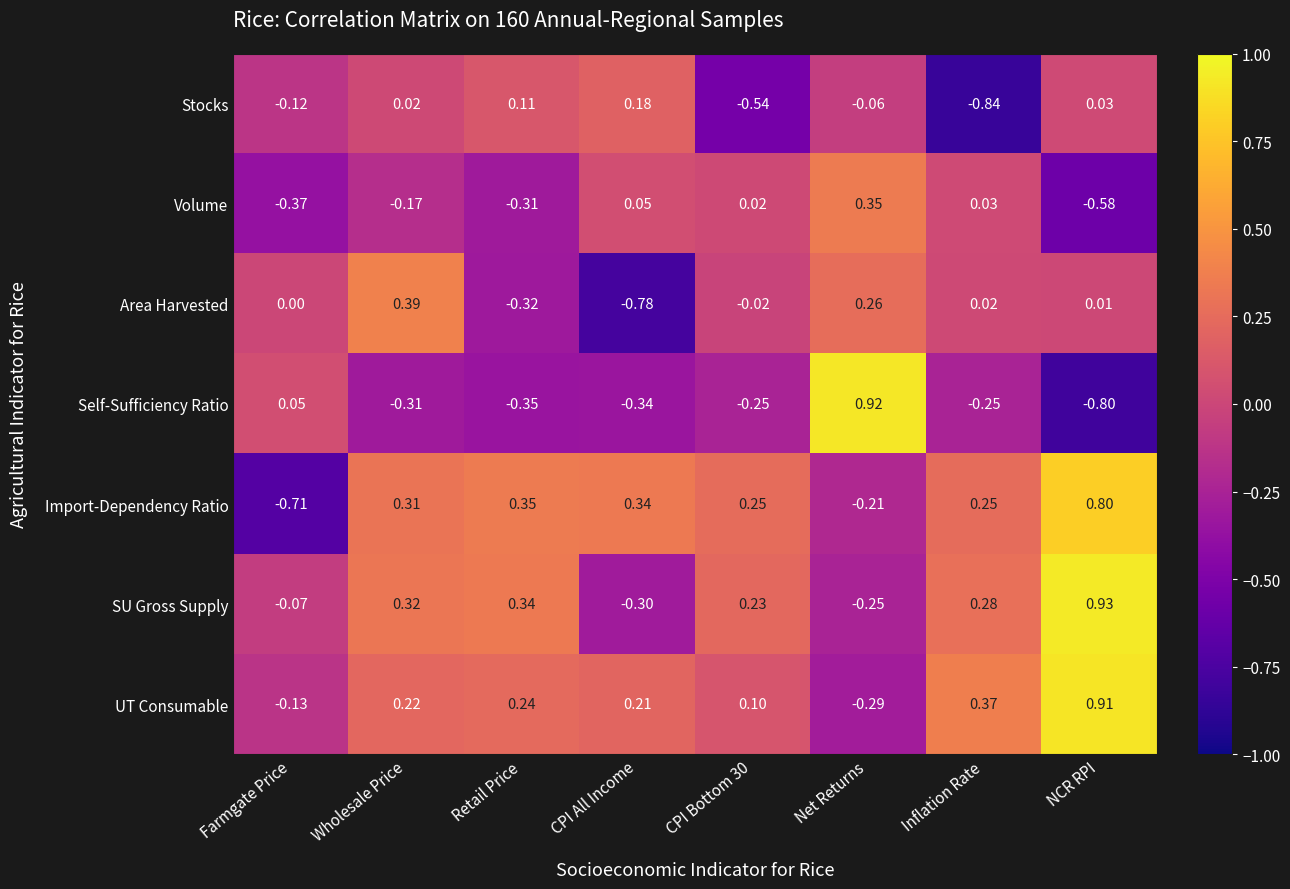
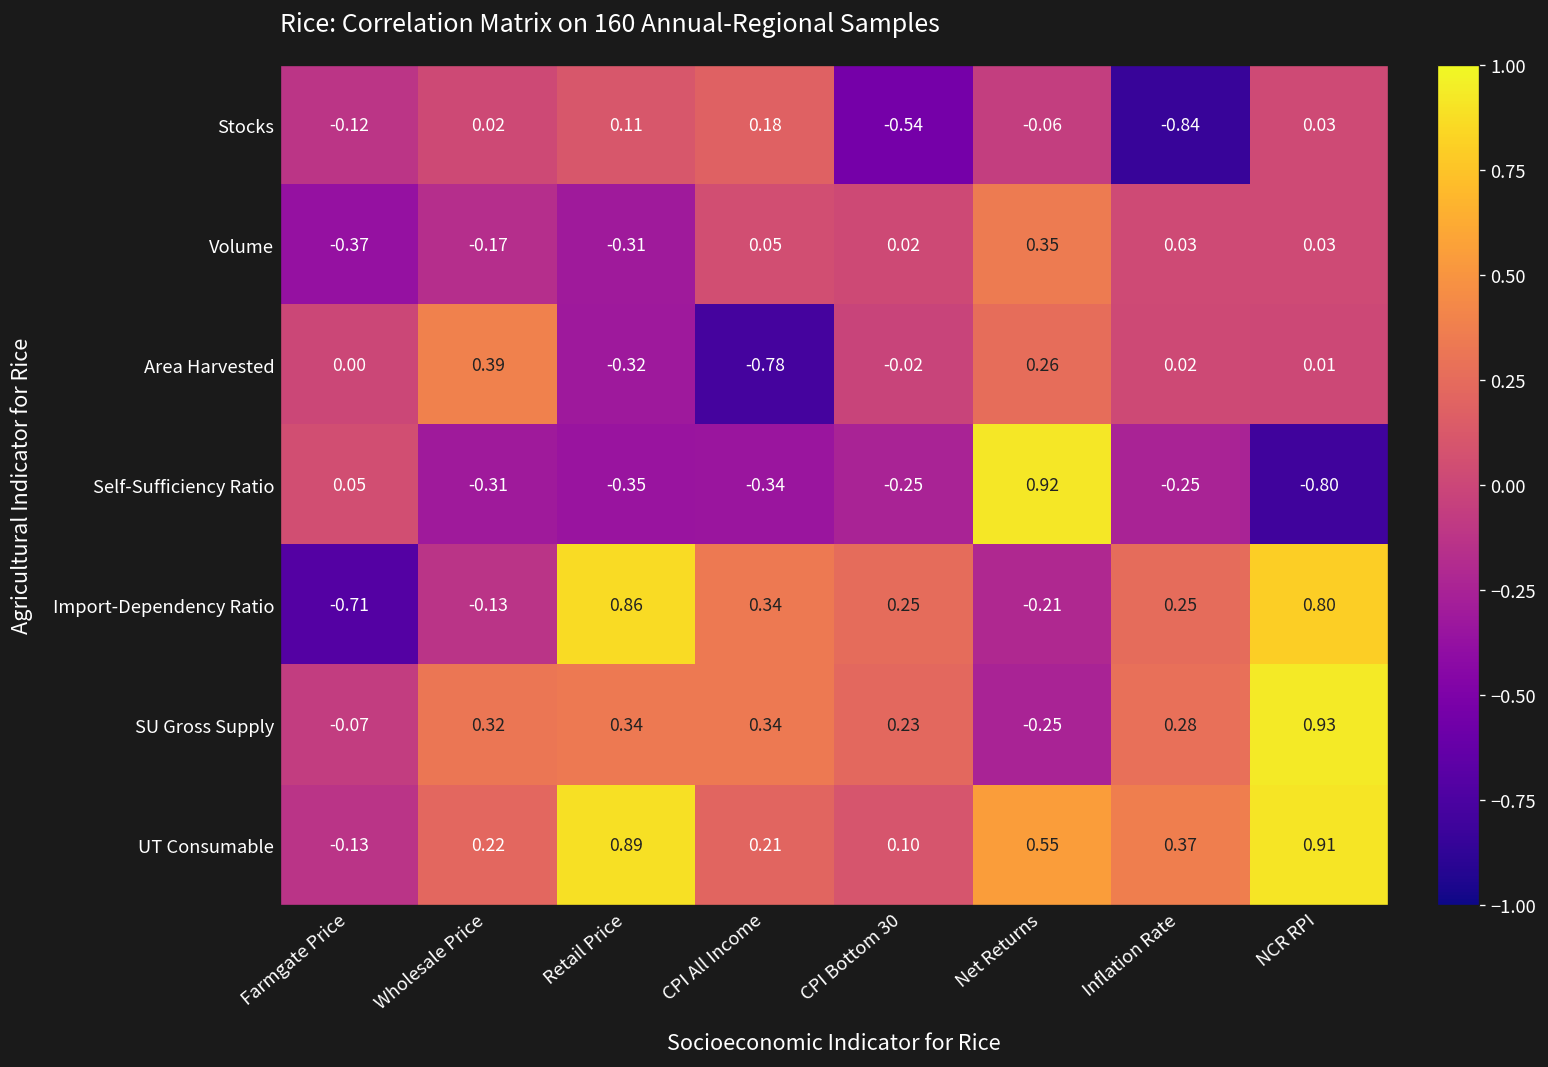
Volume, NCR RPI: -0.58 -> 0.03
Import-Dependency Ratio, Wholesale Price: 0.31 -> -0.13
Import-Dependency Ratio, Retail Price: 0.35 -> 0.86
SU Gross Supply, CPI All Income: -0.30 -> 0.34
UT Consumable, Retail Price: 0.24 -> 0.89
UT Consumable, Net Returns: -0.29 -> 0.55
